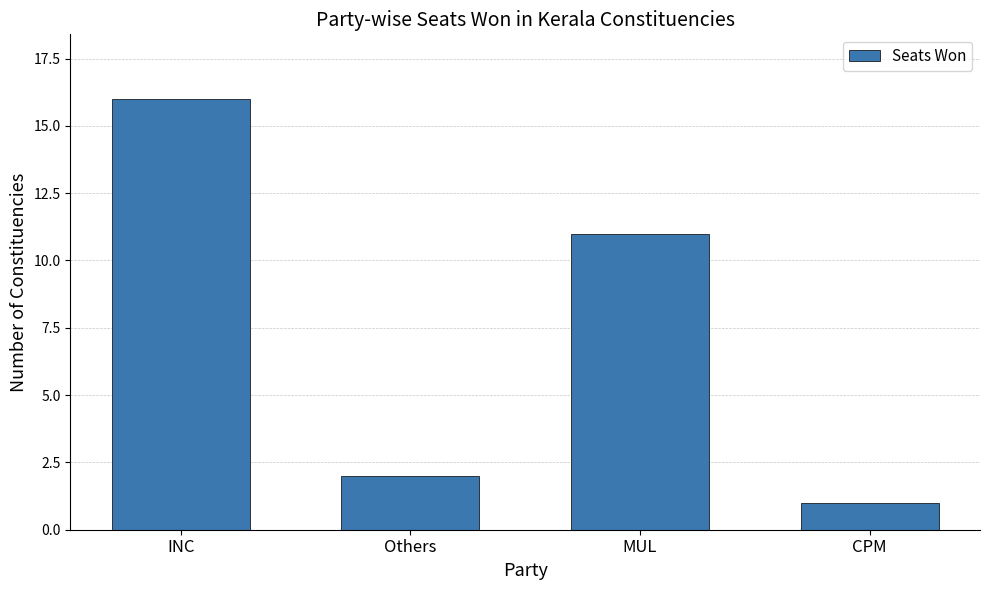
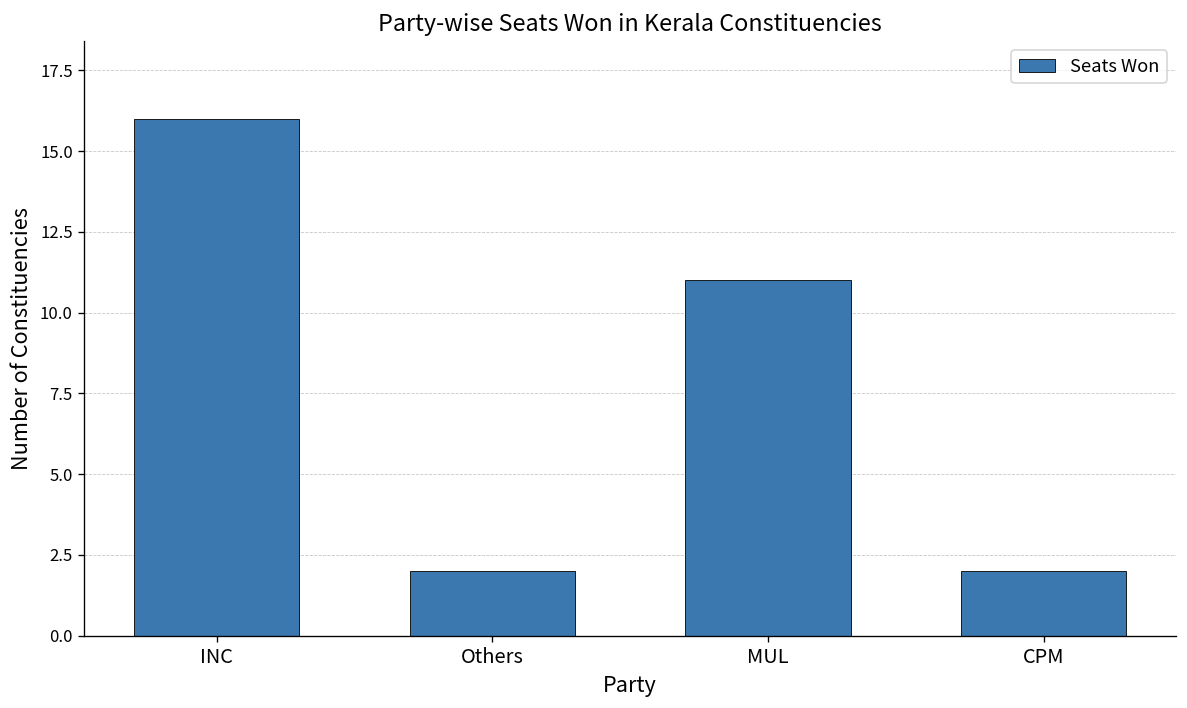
CPM: 1 -> 2
